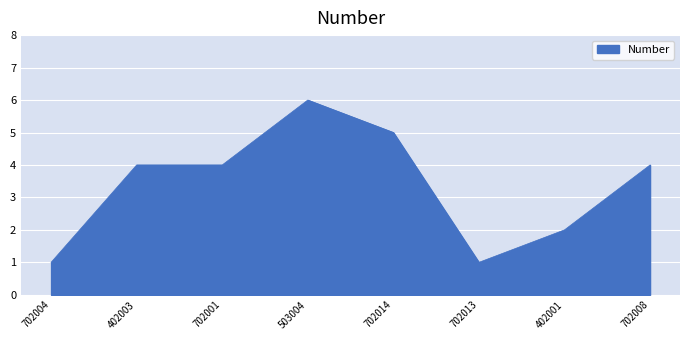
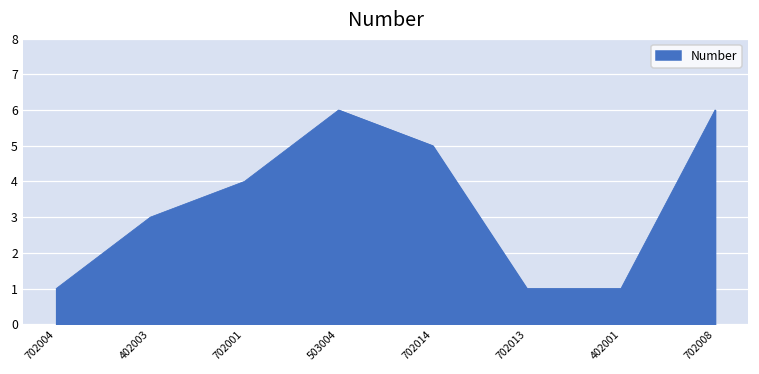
402003: 4 -> 3
402001: 2 -> 1
702008: 4 -> 6
